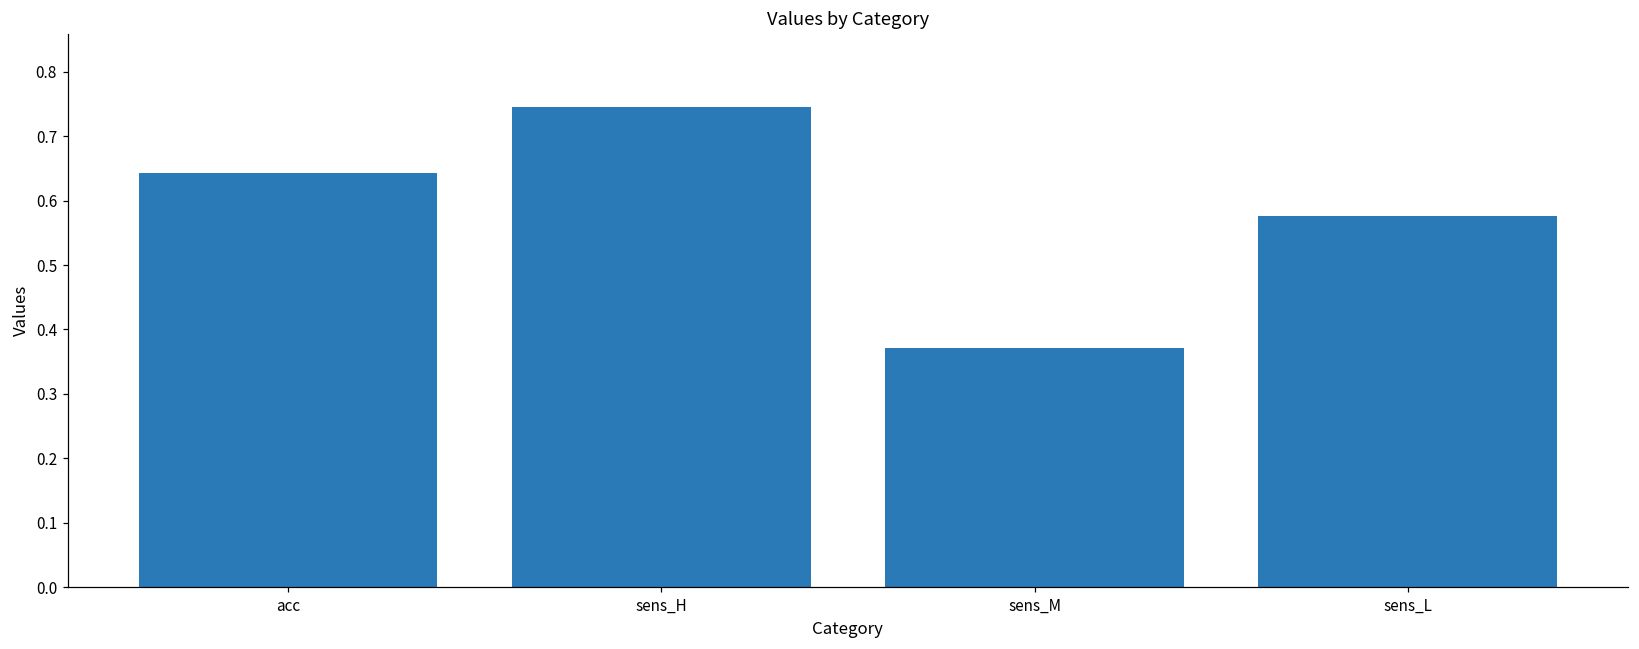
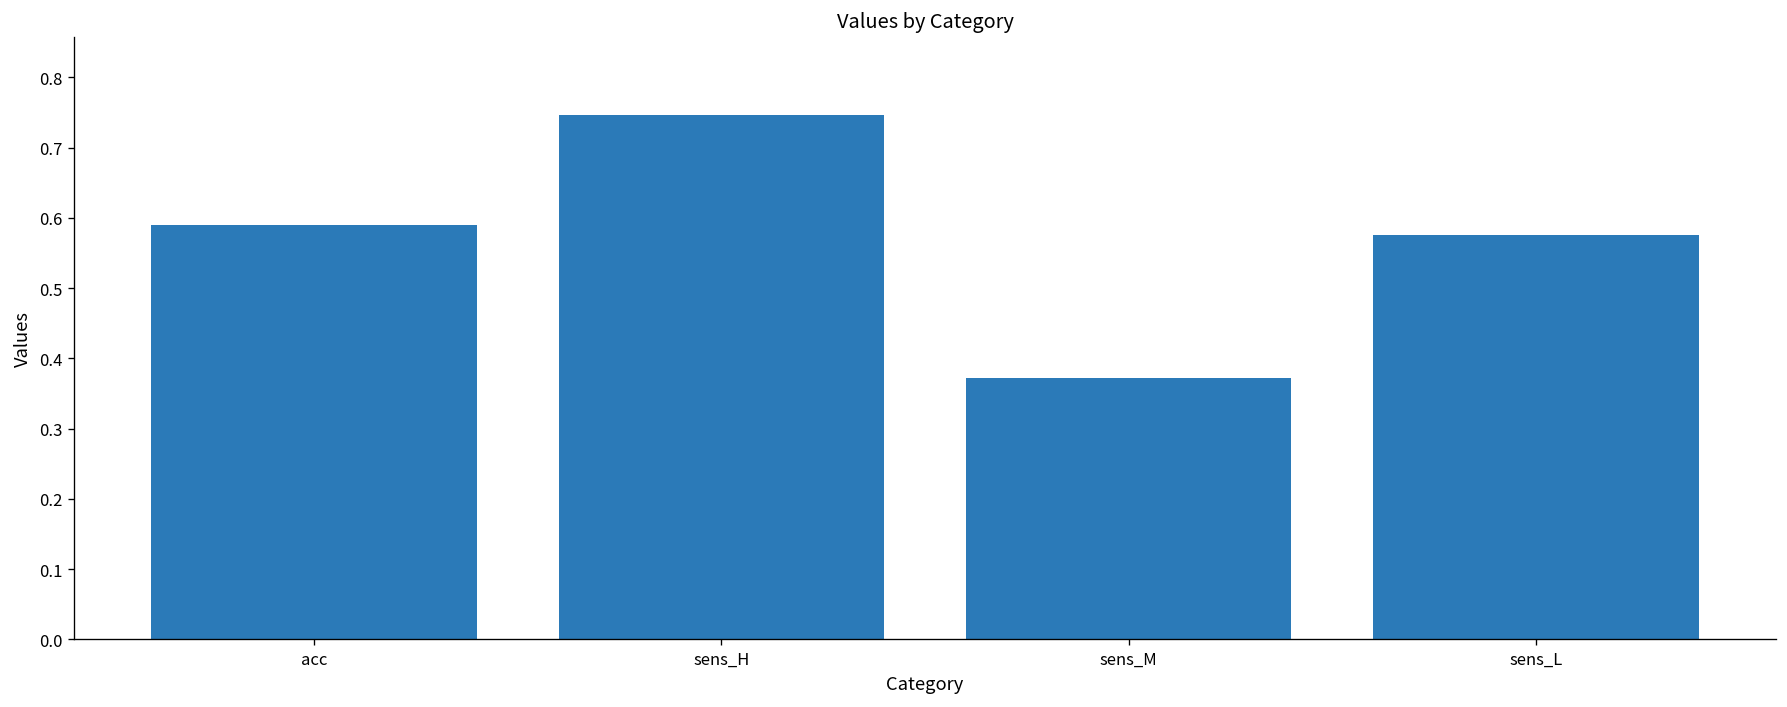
acc: 0.64 -> 0.59
